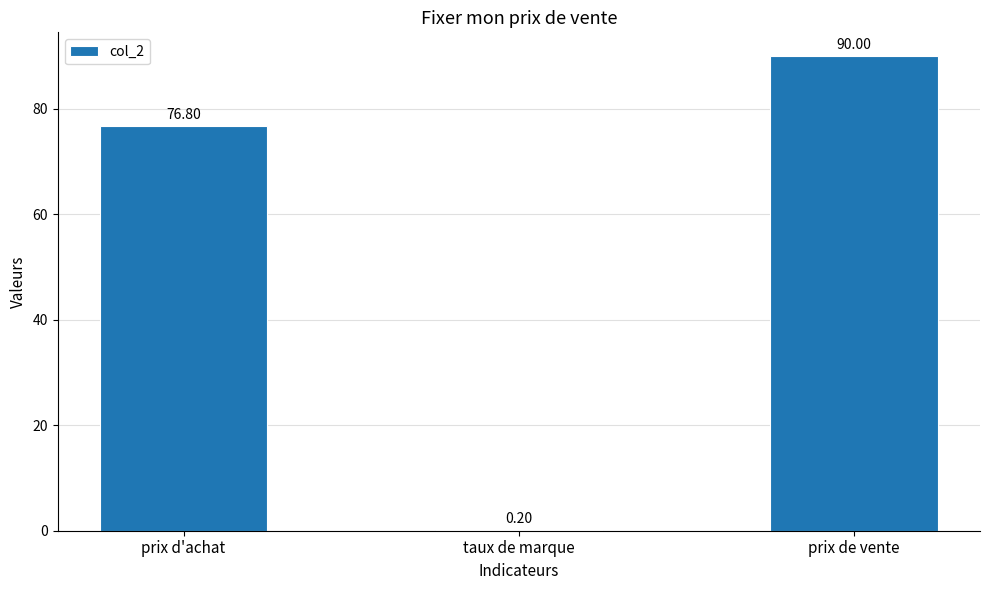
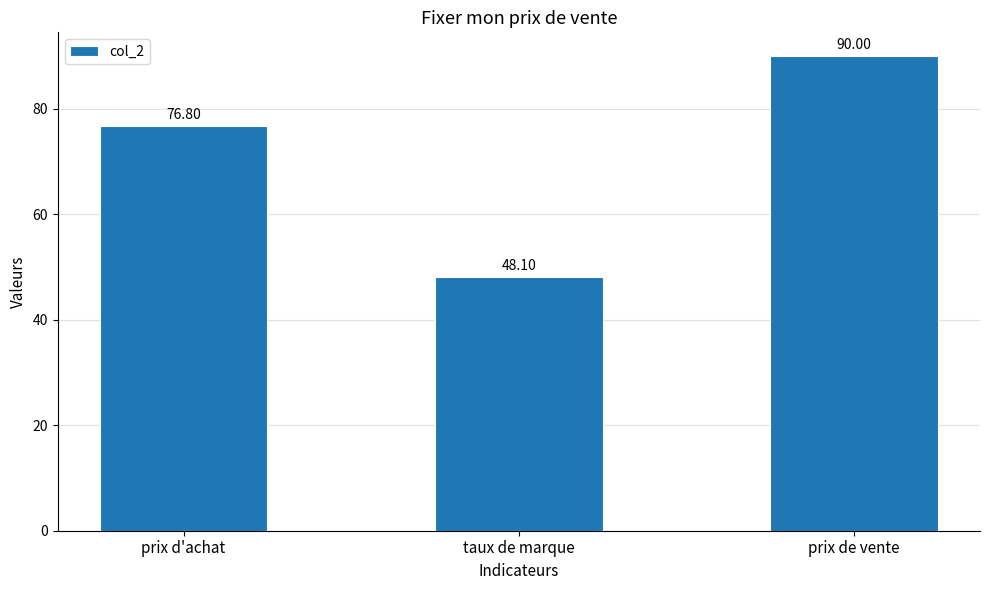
taux de marque: 0.20 -> 48.10
